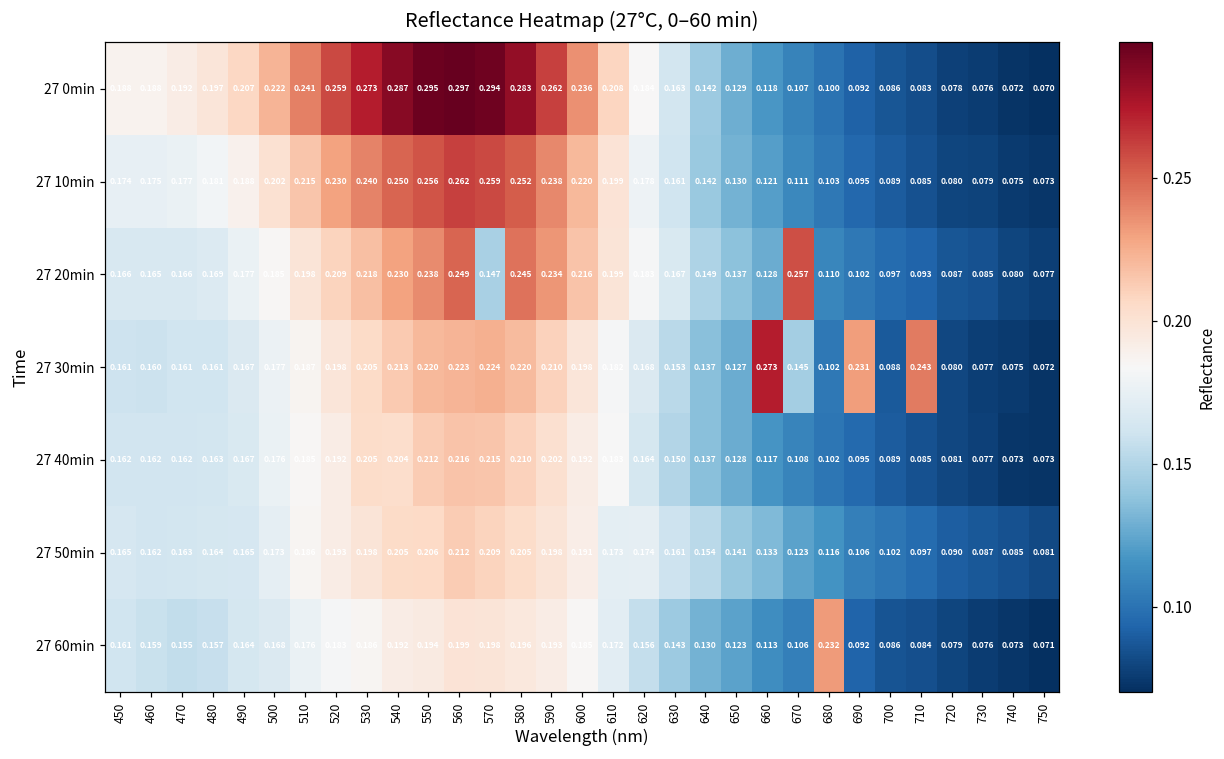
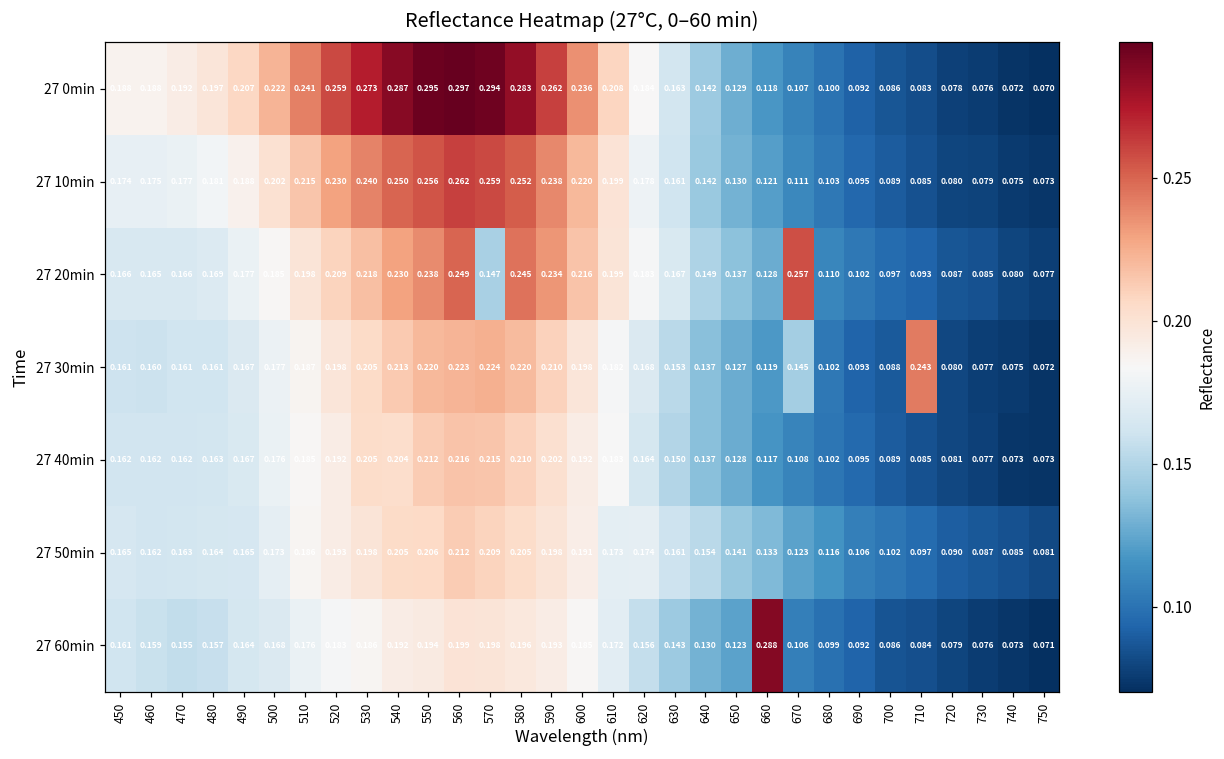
27 30min, 660: 0.273 -> 0.119
27 30min, 690: 0.231 -> 0.093
27 60min, 660: 0.113 -> 0.288
27 60min, 680: 0.232 -> 0.099
